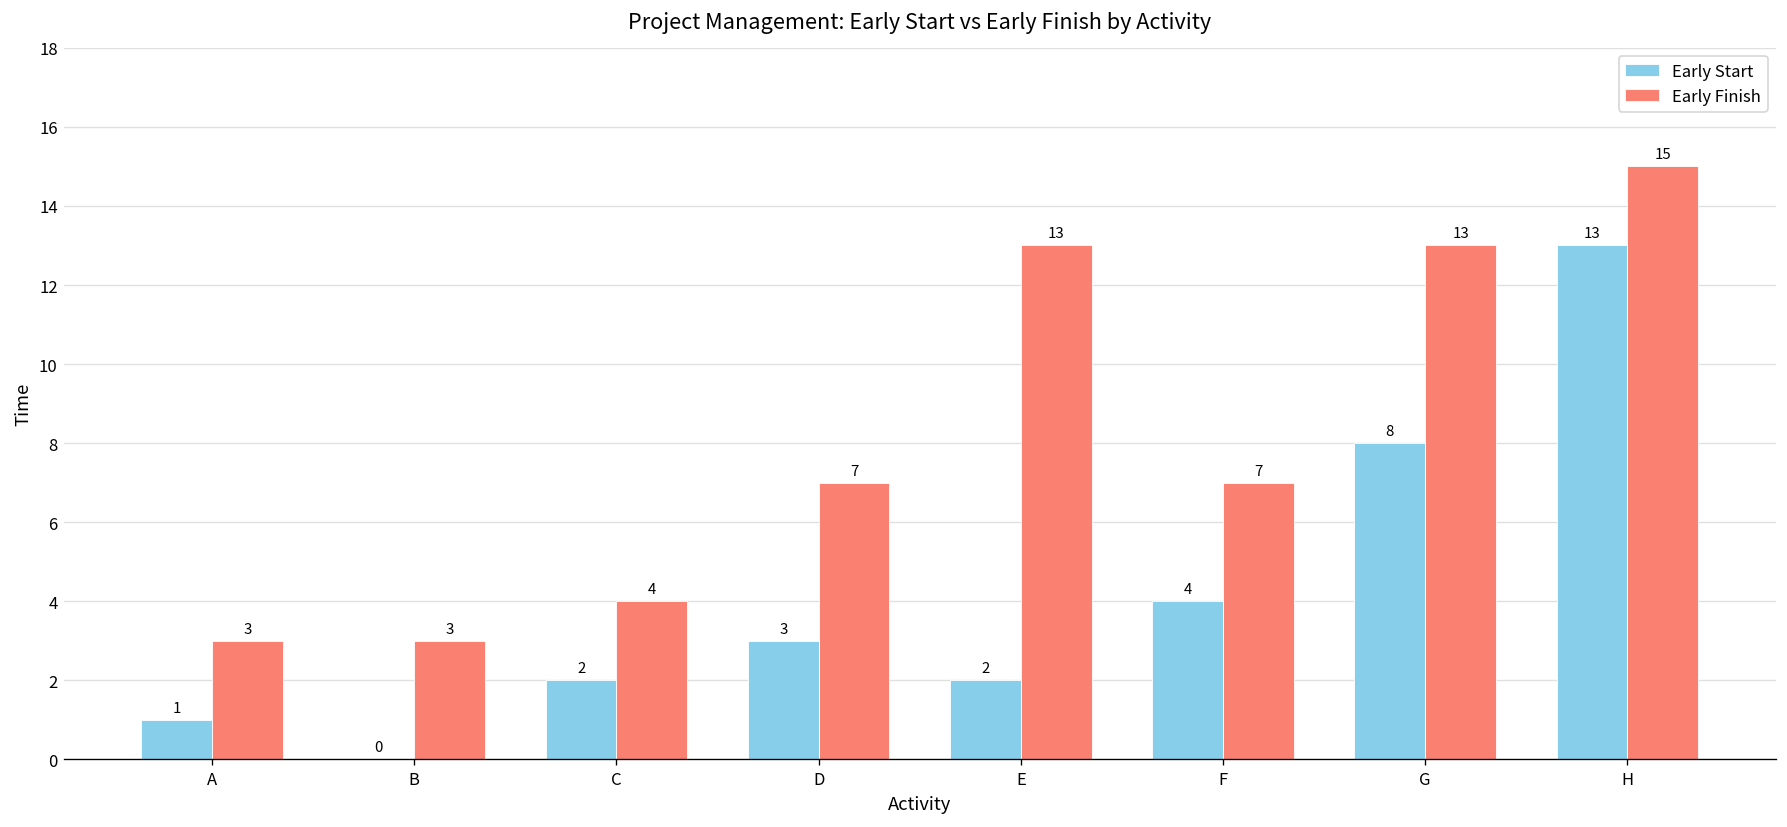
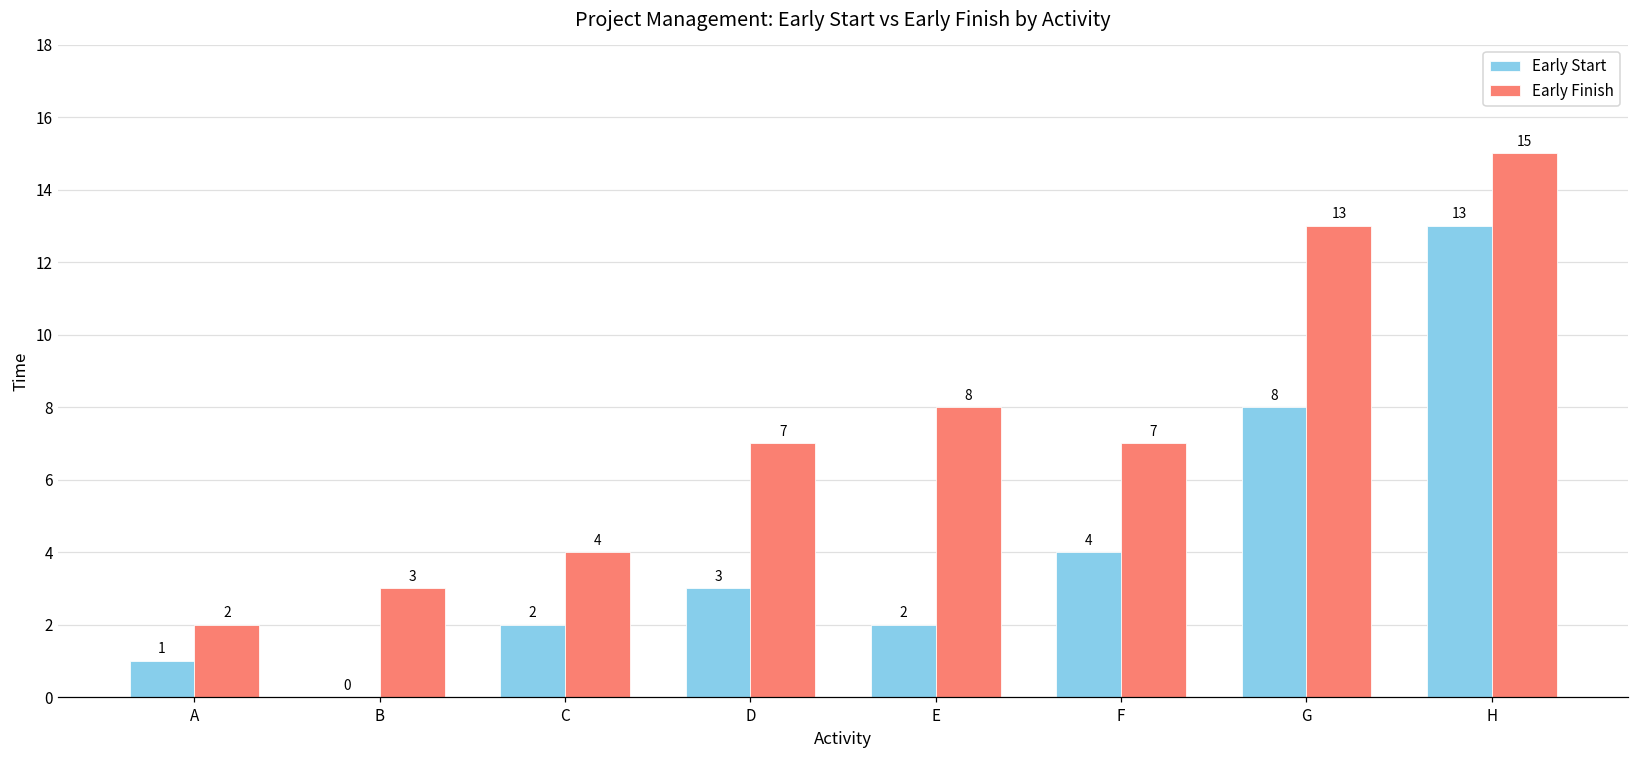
Early Finish, A: 3 -> 2
Early Finish, E: 13 -> 8
